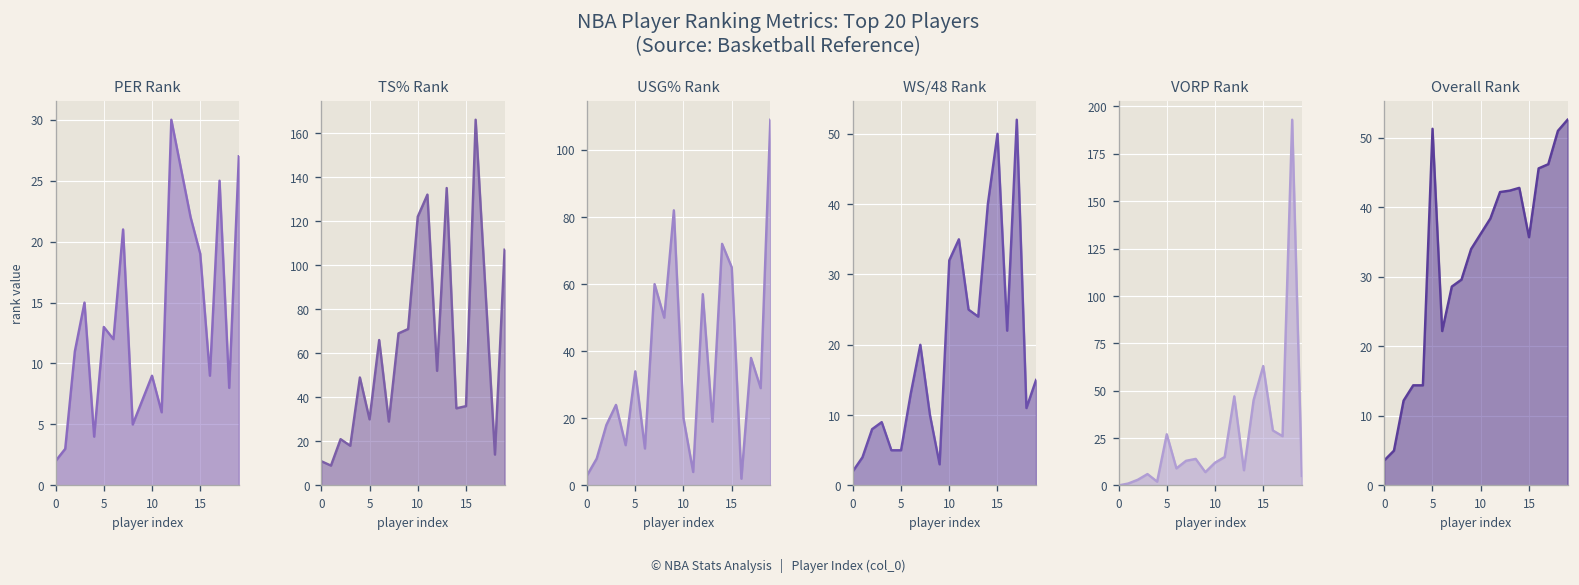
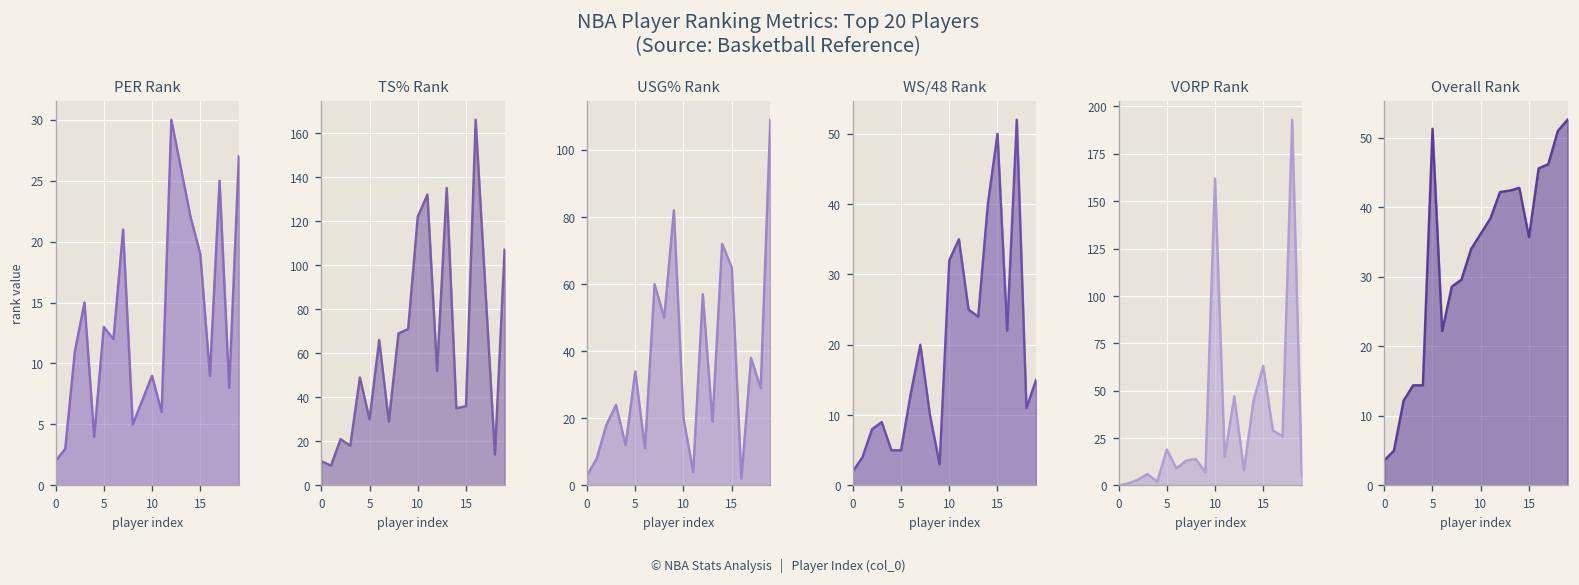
VORP Rank, 5: 27 -> 19
VORP Rank, 10: 12 -> 162
